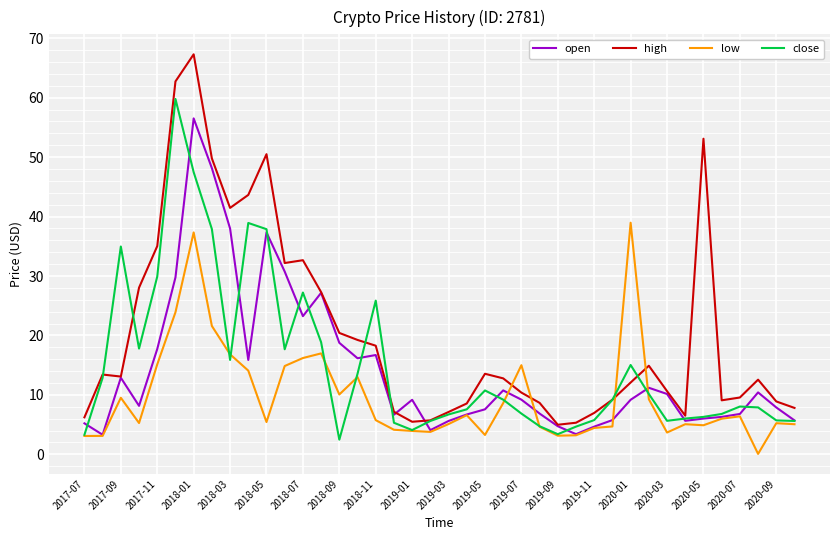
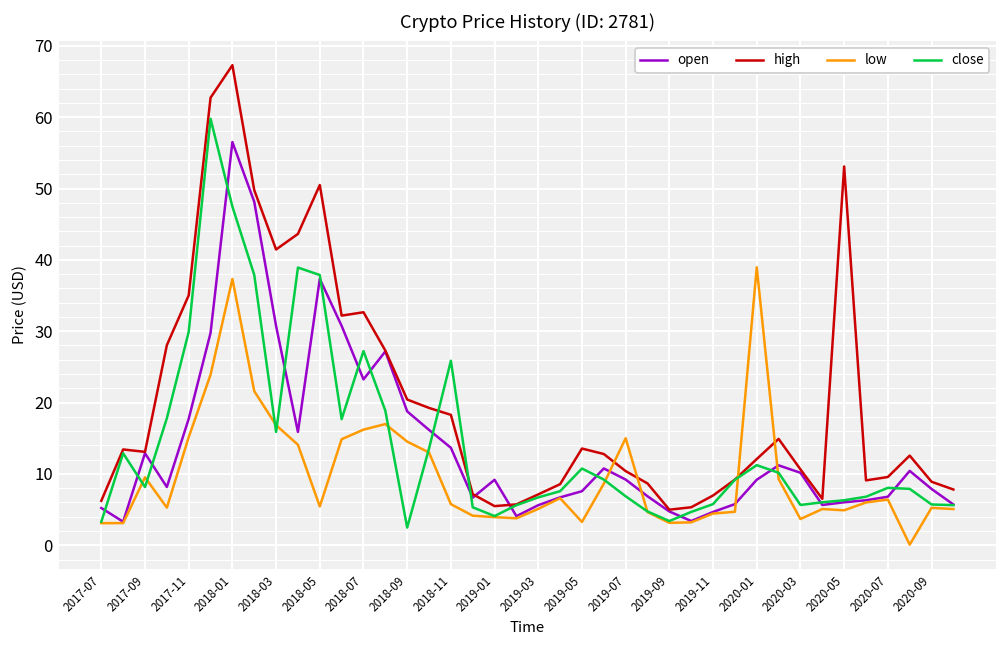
close, 2017-09: 35 -> 8
open, 2018-03: 38 -> 31
low, 2018-09: 10 -> 15
open, 2018-11: 17 -> 14
close, 2020-01: 15 -> 11
